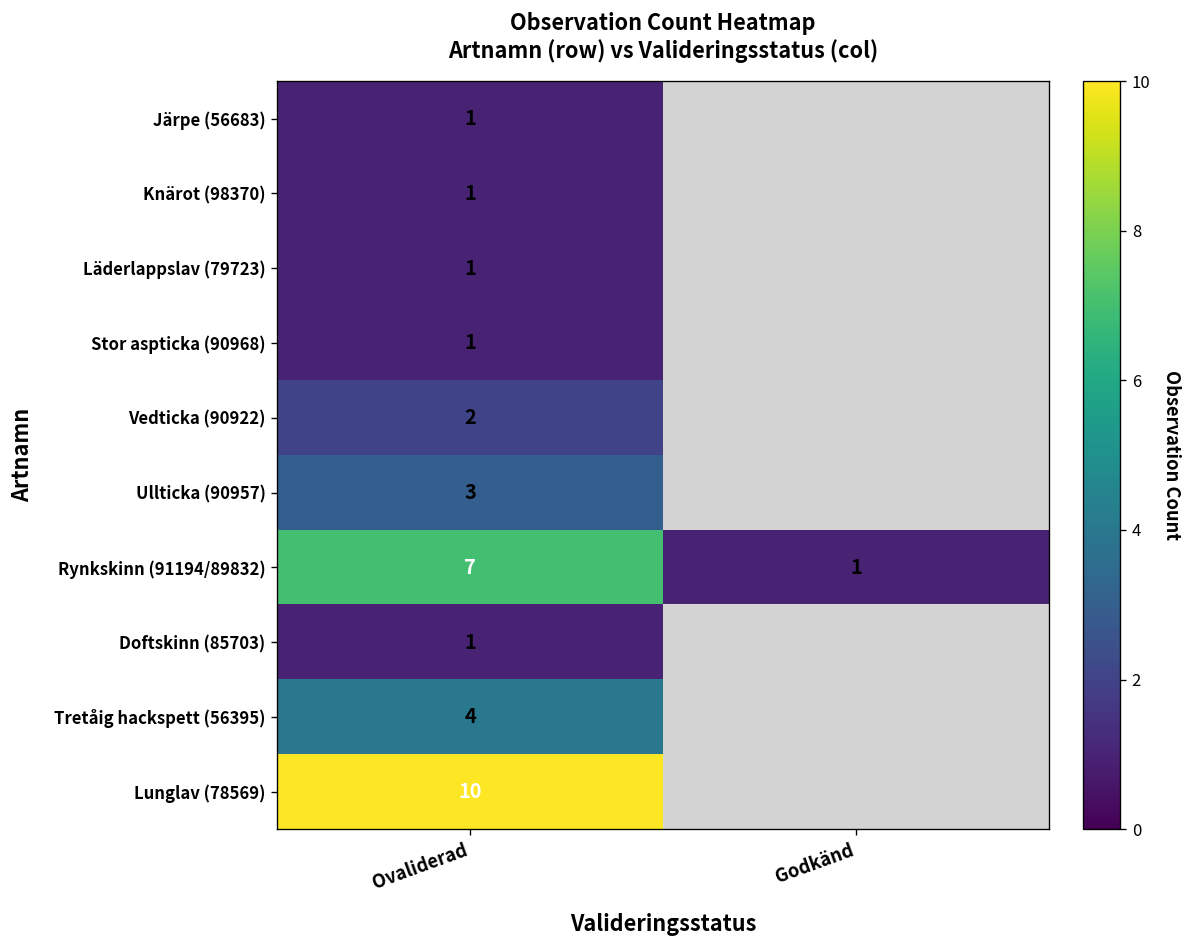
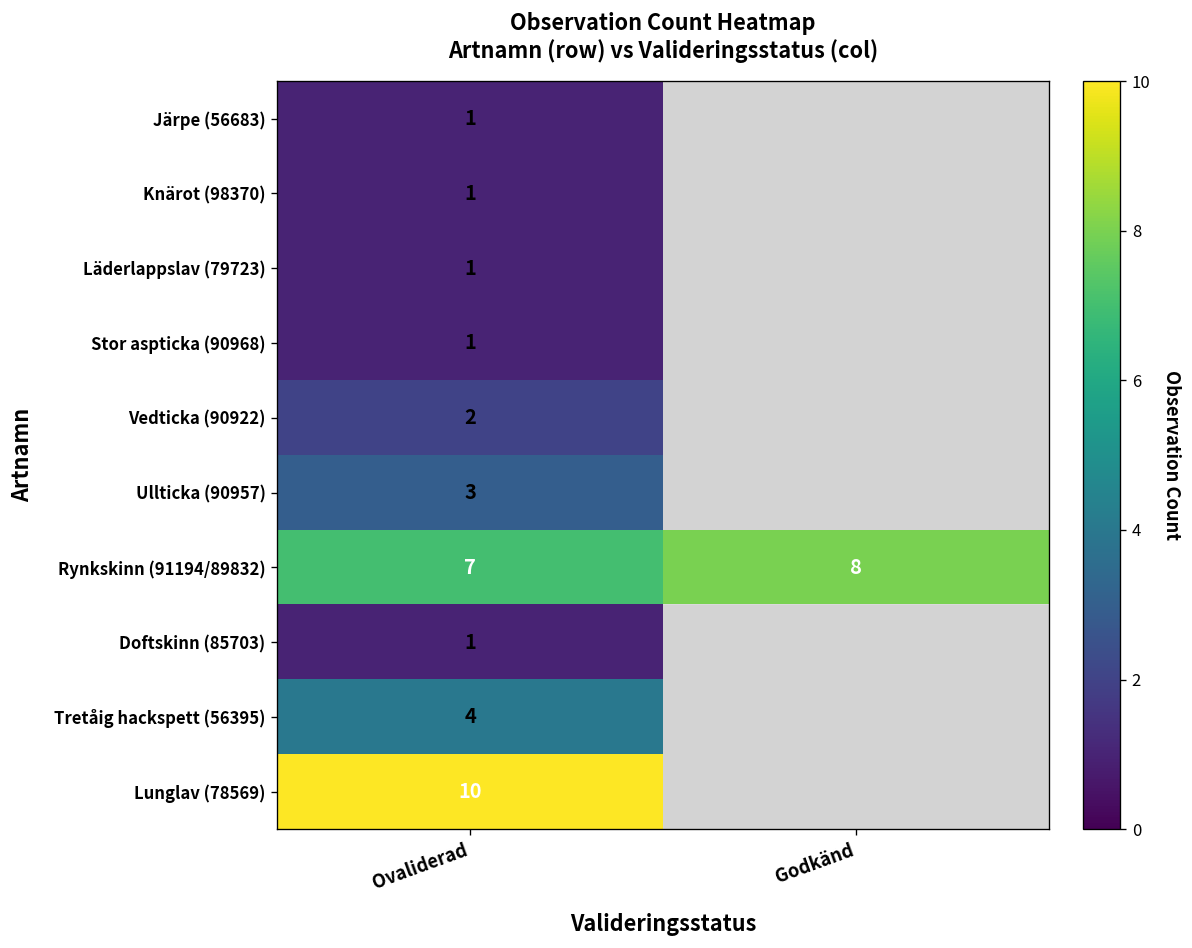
Rynkskinn (91194/89832), Godkänd: 1 -> 8
